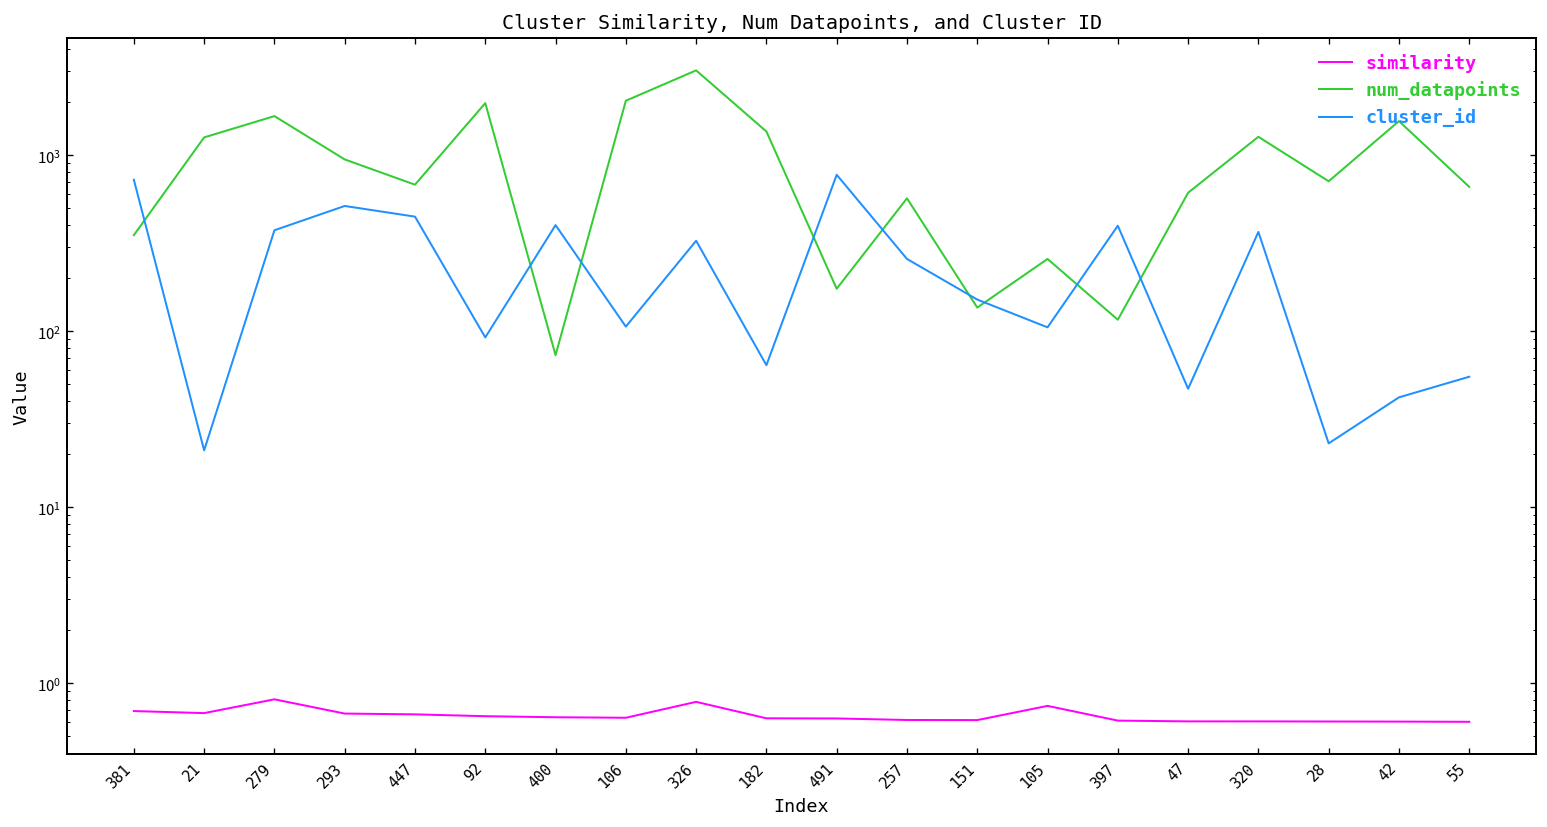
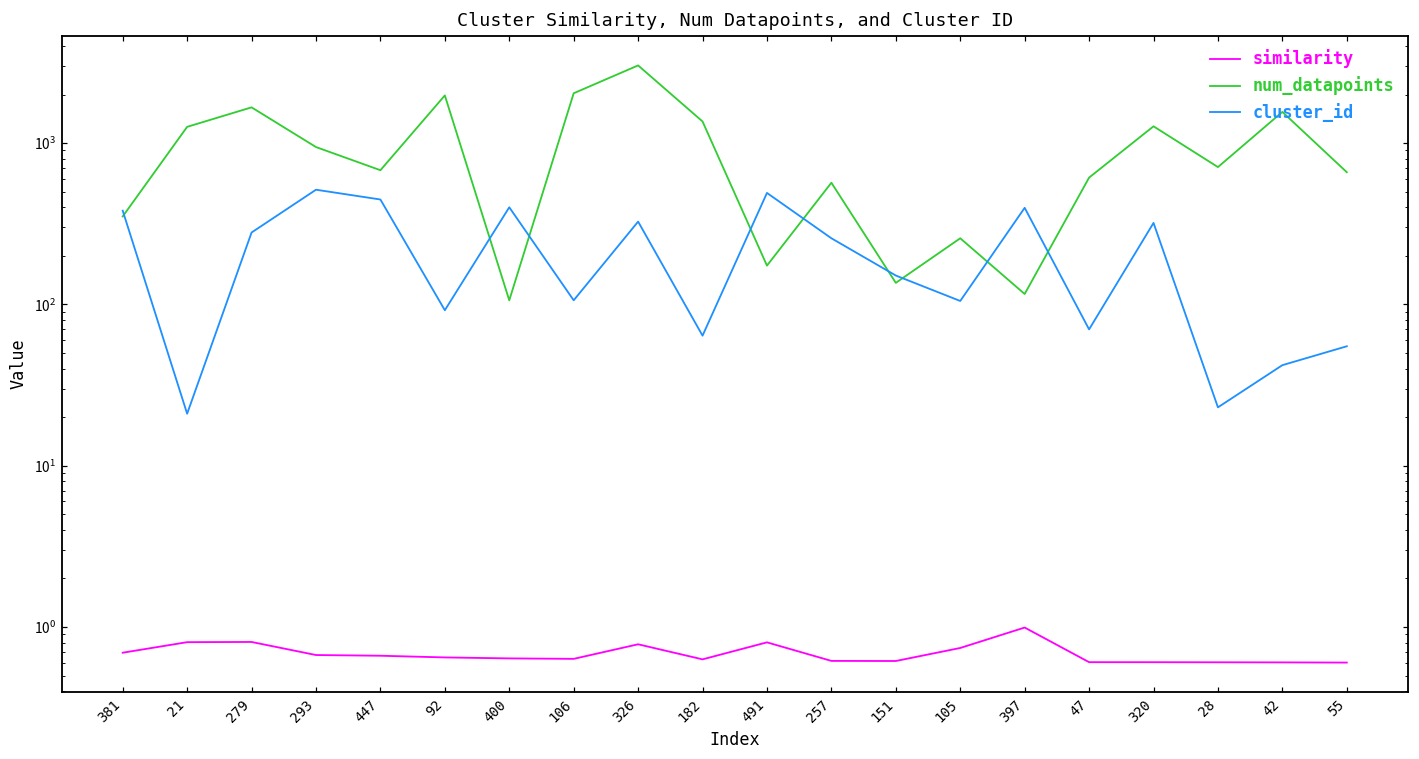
cluster_id, 381: 700 -> 380
similarity, 21: 0.7 -> 0.8
cluster_id, 279: 370 -> 280
num_datapoints, 400: 70 -> 110
similarity, 491: 0.63 -> 0.8
cluster_id, 491: 800 -> 490
similarity, 397: 0.61 -> 1.0
cluster_id, 47: 47 -> 70
cluster_id, 320: 370 -> 320
